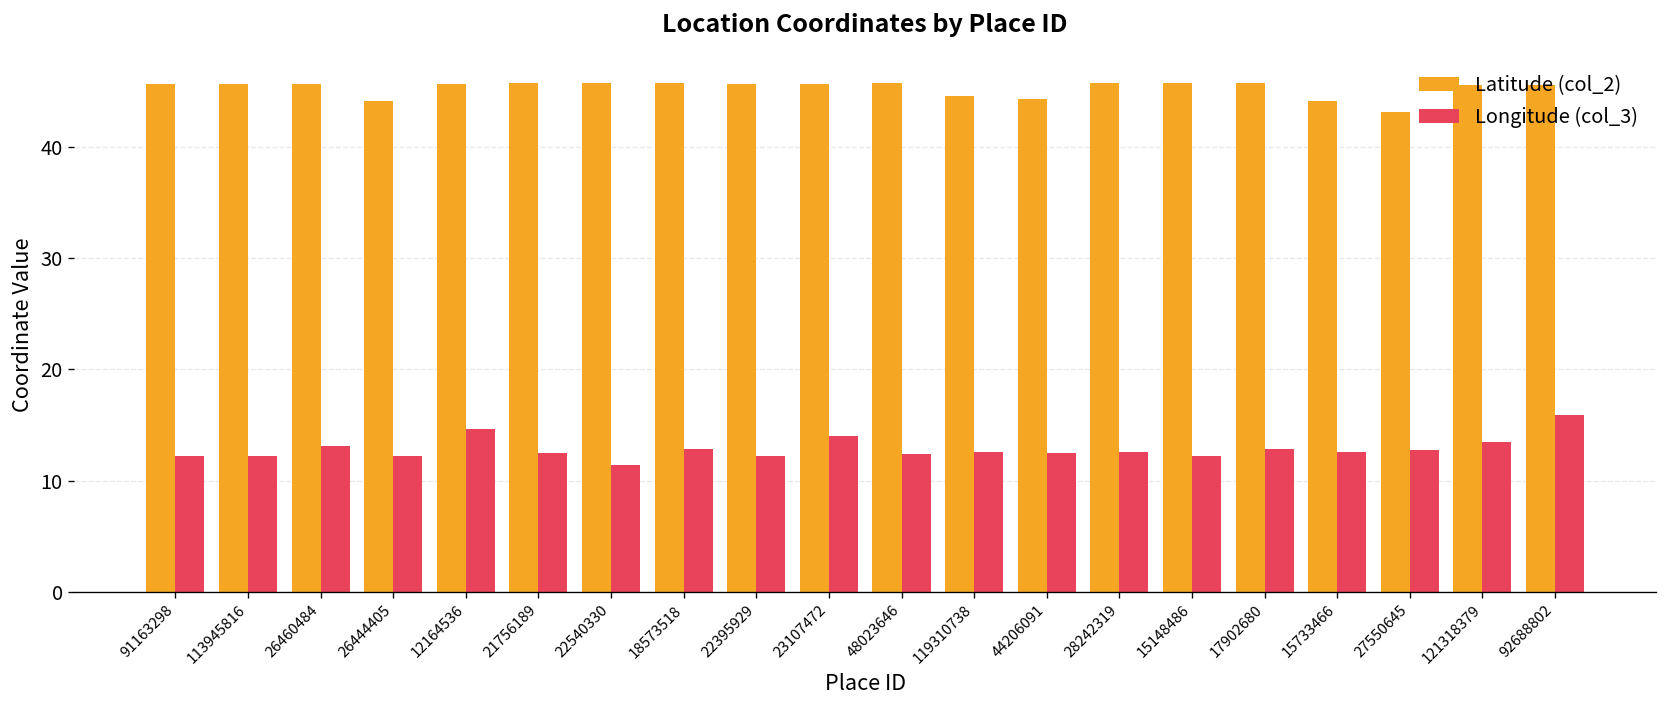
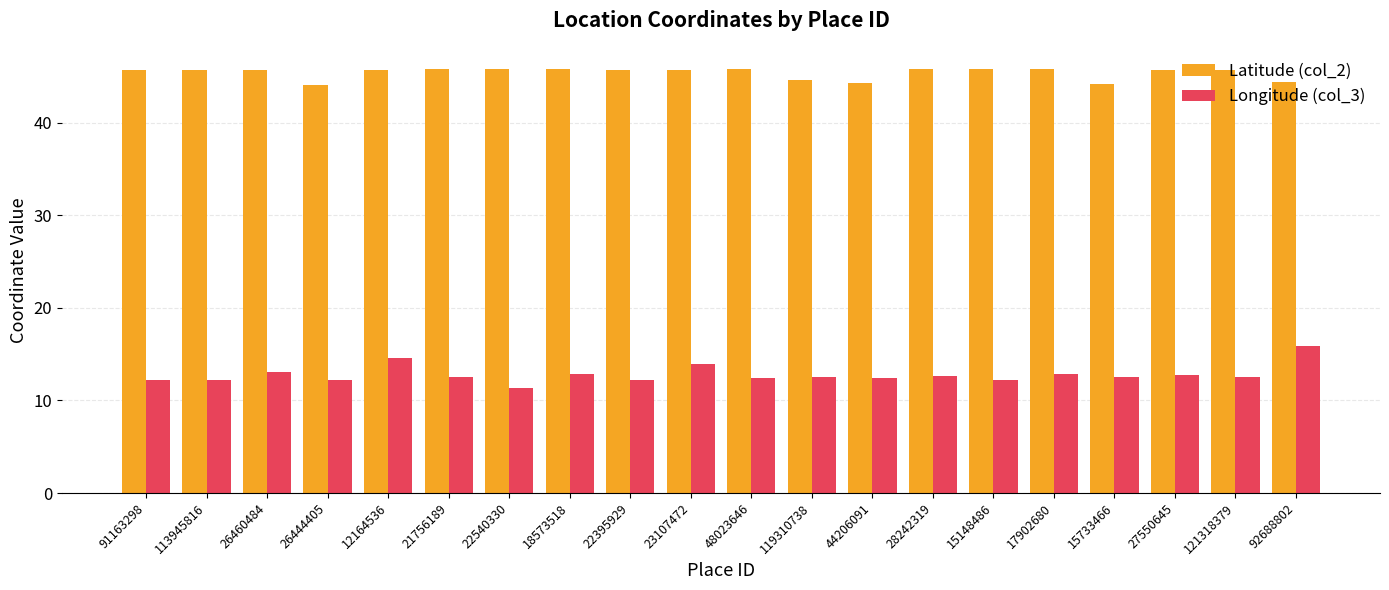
Latitude (col_2), 27550645: 43 -> 46
Longitude (col_3), 121318379: 13.5 -> 12.6
Latitude (col_2), 92688802: 46 -> 44
